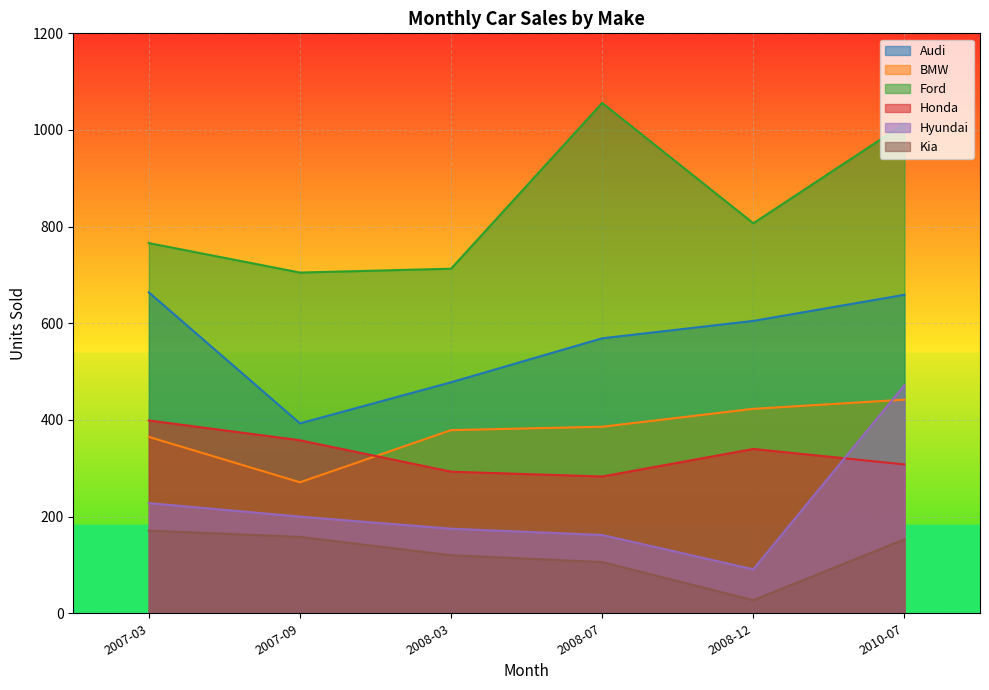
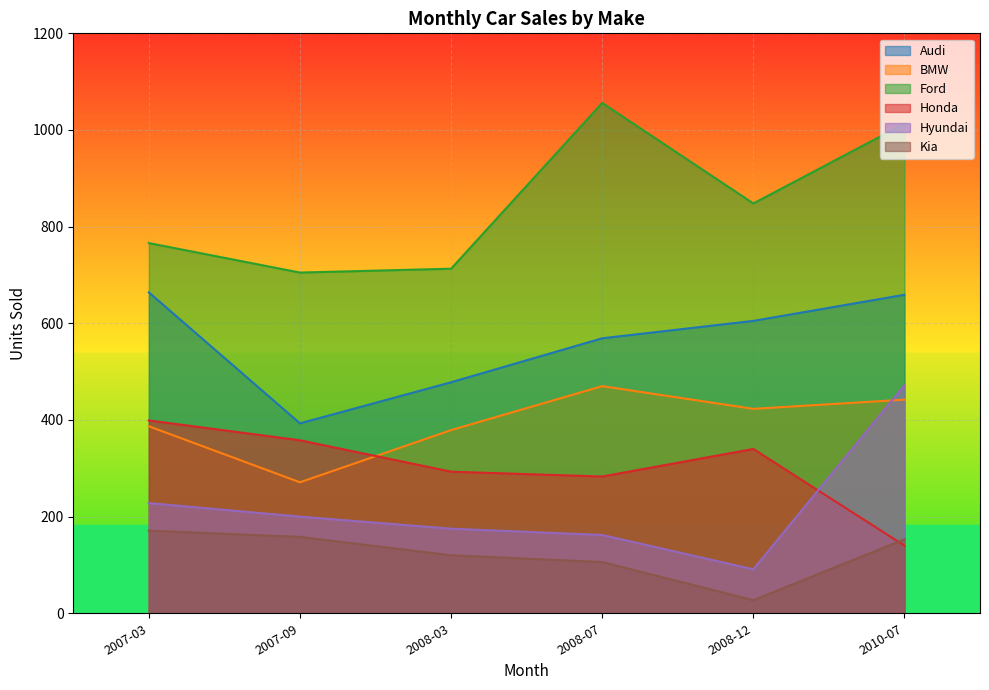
BMW, 2007-03: 370 -> 390
BMW, 2008-07: 390 -> 470
Ford, 2008-12: 810 -> 850
Honda, 2010-07: 310 -> 140
